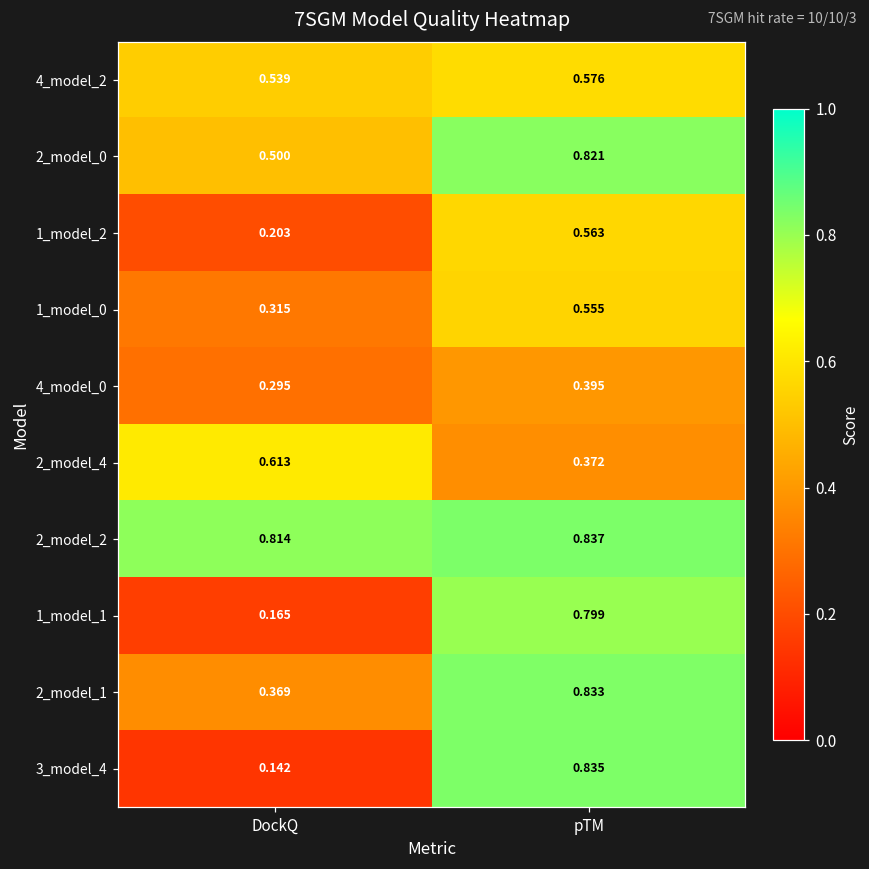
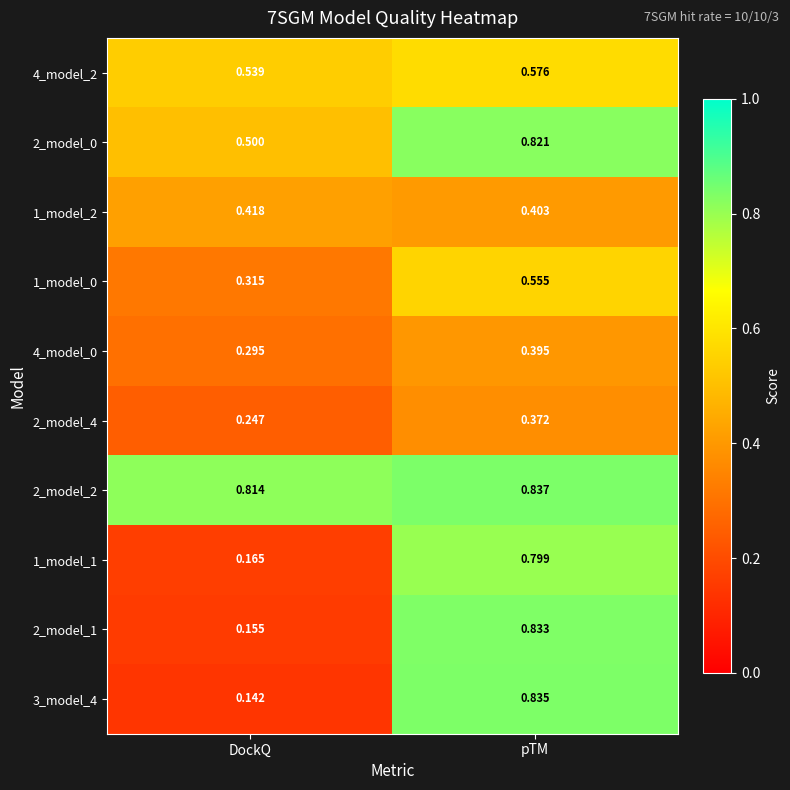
1_model_2, DockQ: 0.203 -> 0.418
1_model_2, pTM: 0.563 -> 0.403
2_model_4, DockQ: 0.613 -> 0.247
2_model_1, DockQ: 0.369 -> 0.155
